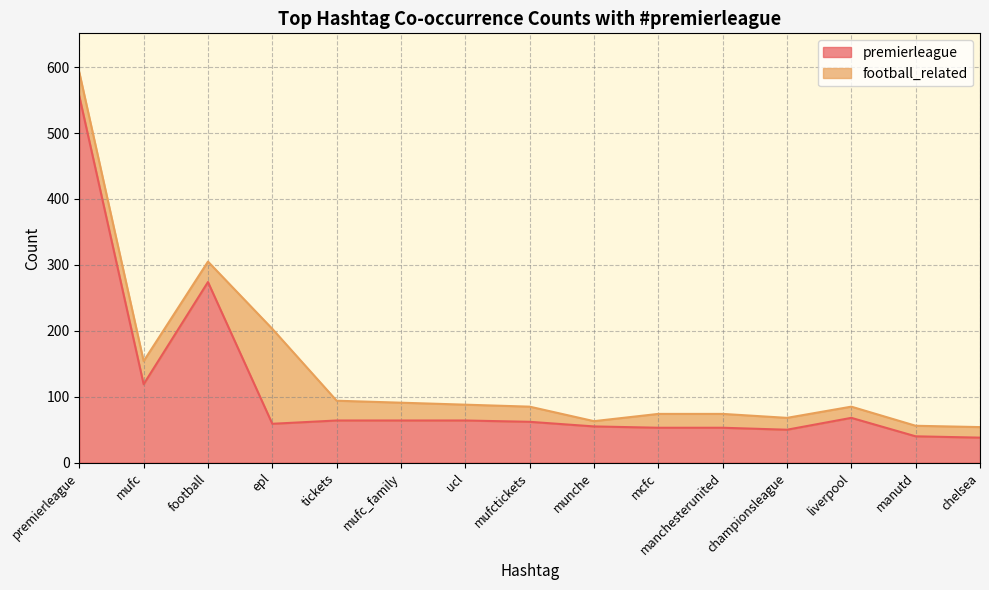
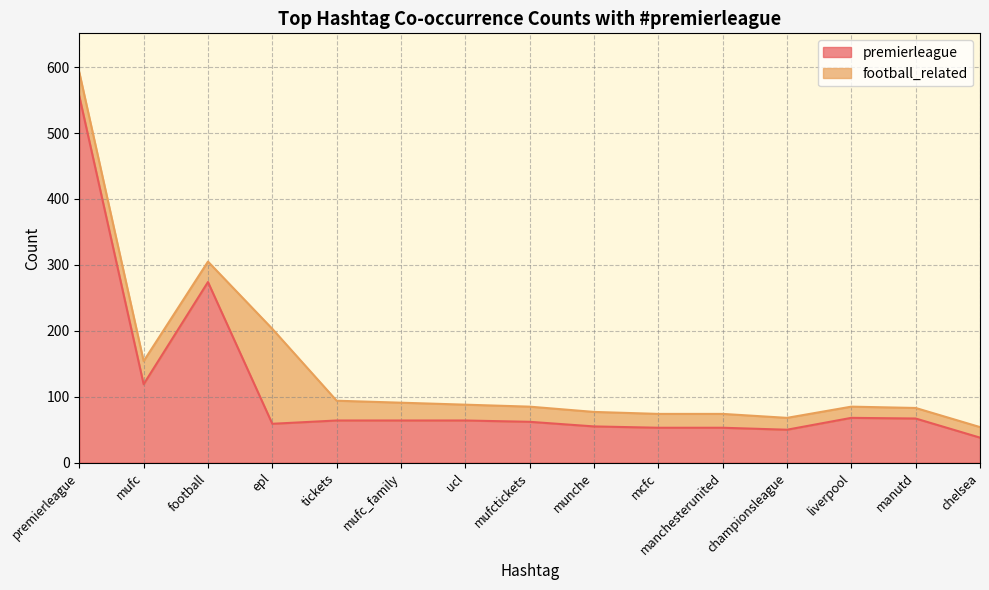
football_related, munche: 10 -> 20
premierleague, manutd: 40 -> 70
